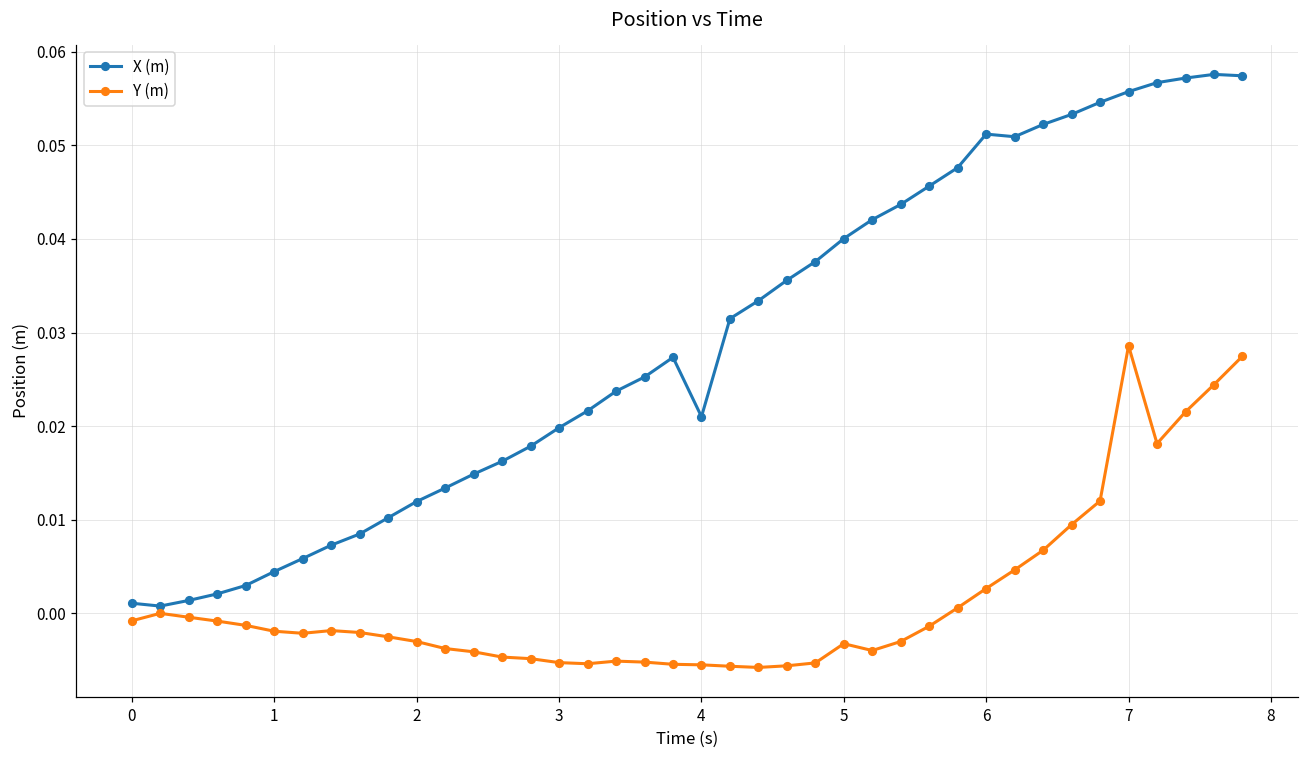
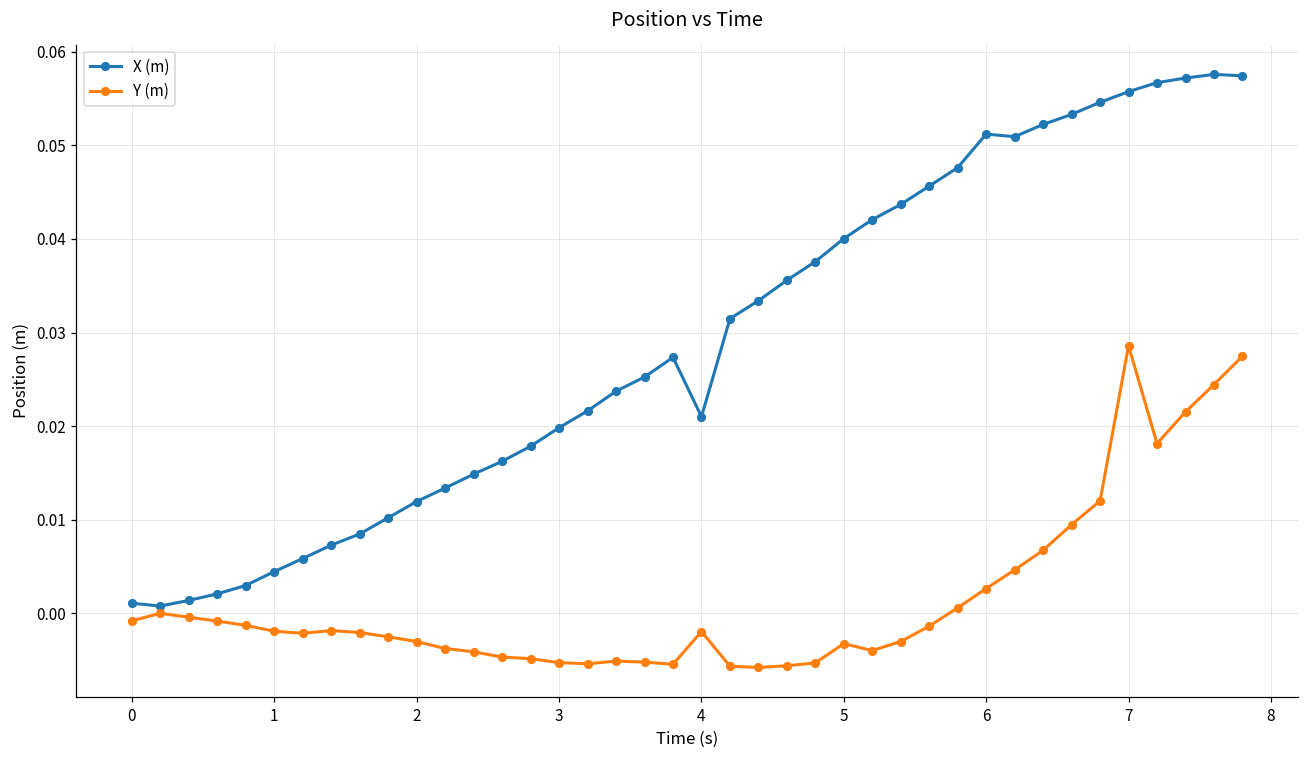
Y (m), 4: -0.005 -> -0.002
